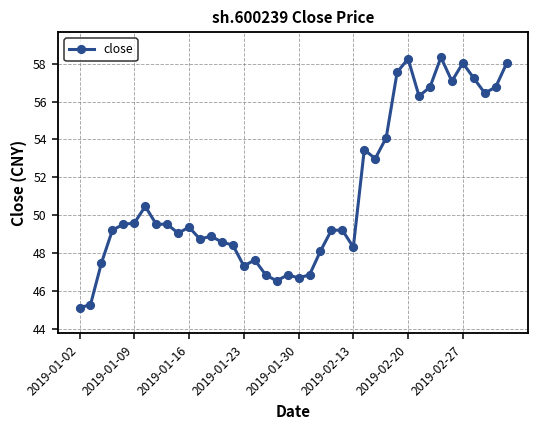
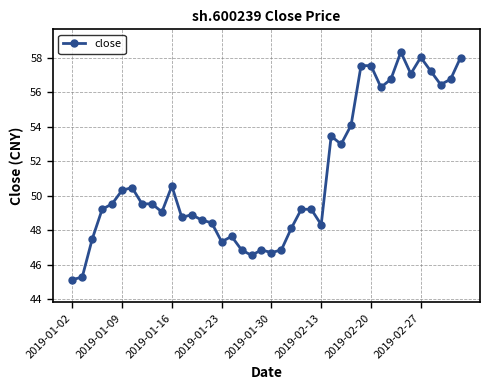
2019-01-09: 49.6 -> 50.3
2019-01-16: 49.4 -> 50.6
2019-02-20: 58.3 -> 57.5
